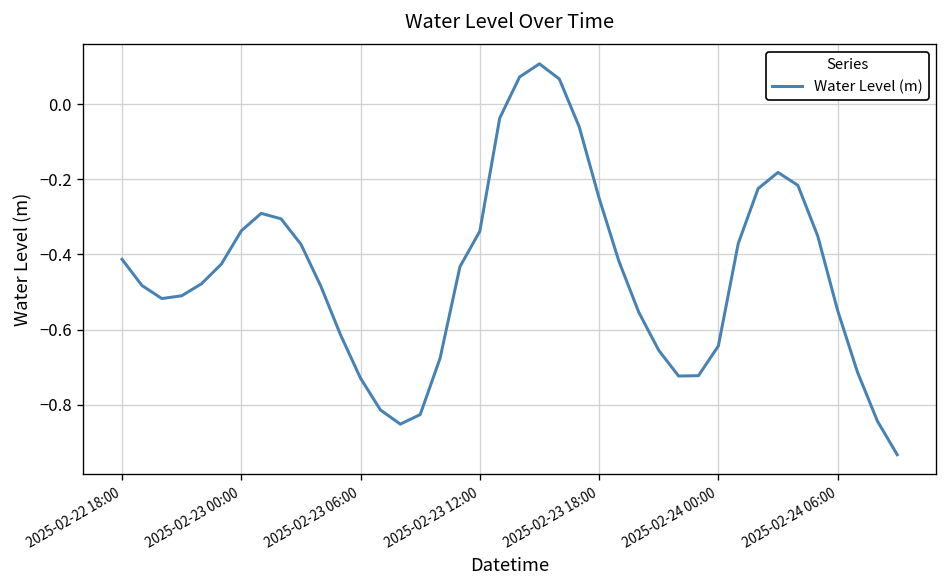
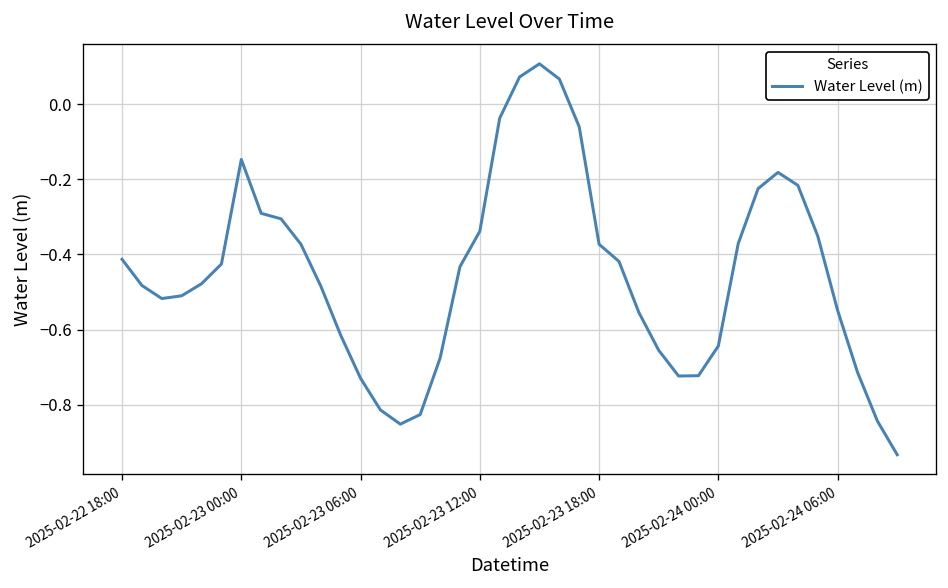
2025-02-23 00:00: -0.34 -> -0.15
2025-02-23 18:00: -0.25 -> -0.37
